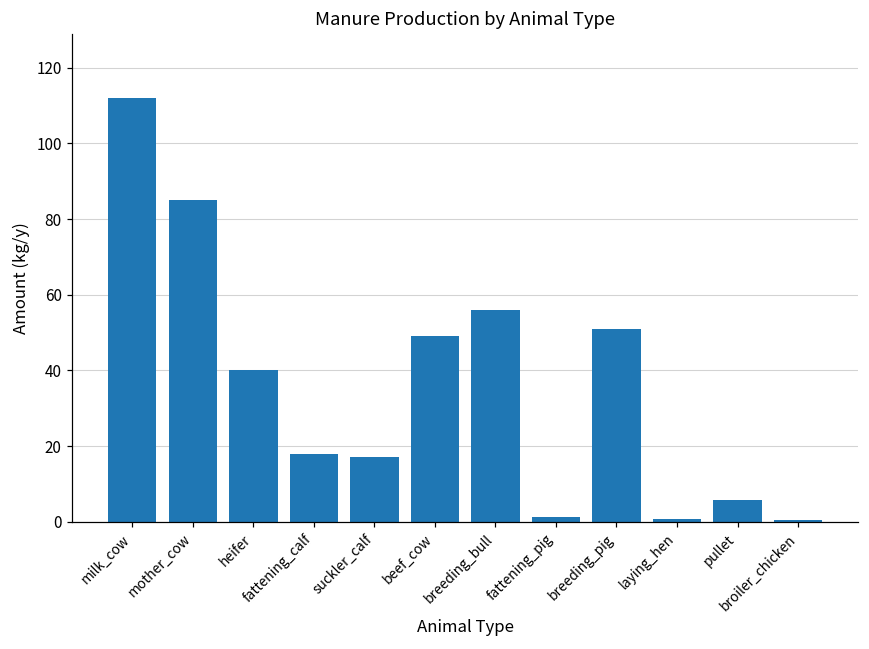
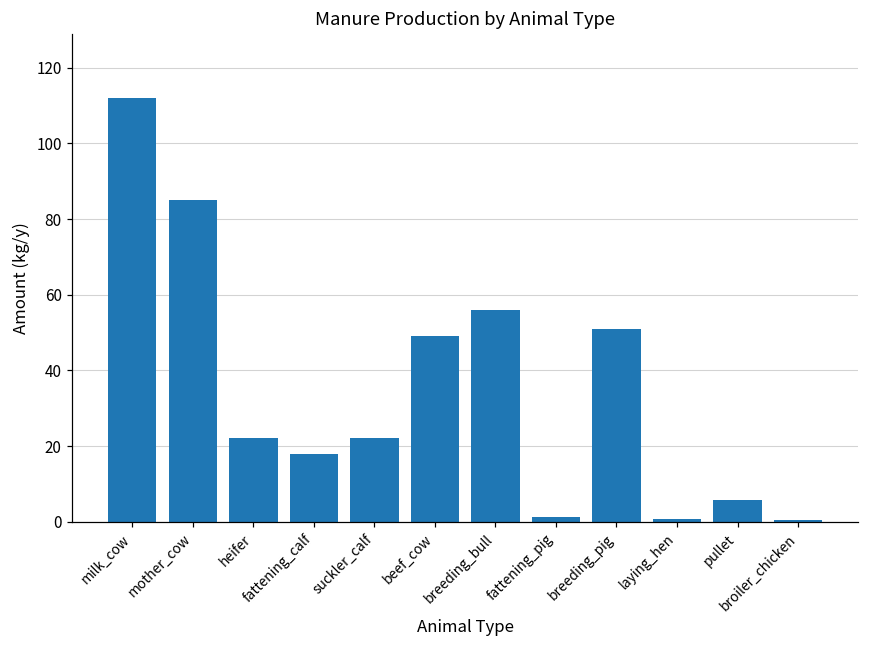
heifer: 40 -> 22
suckler_calf: 17 -> 22
